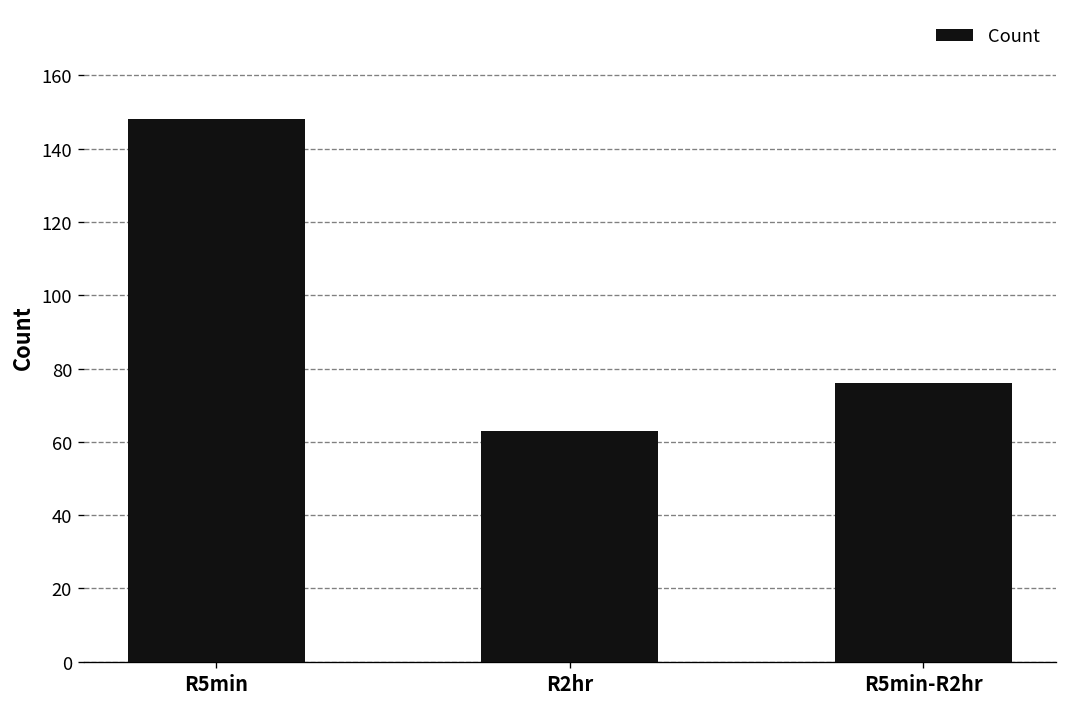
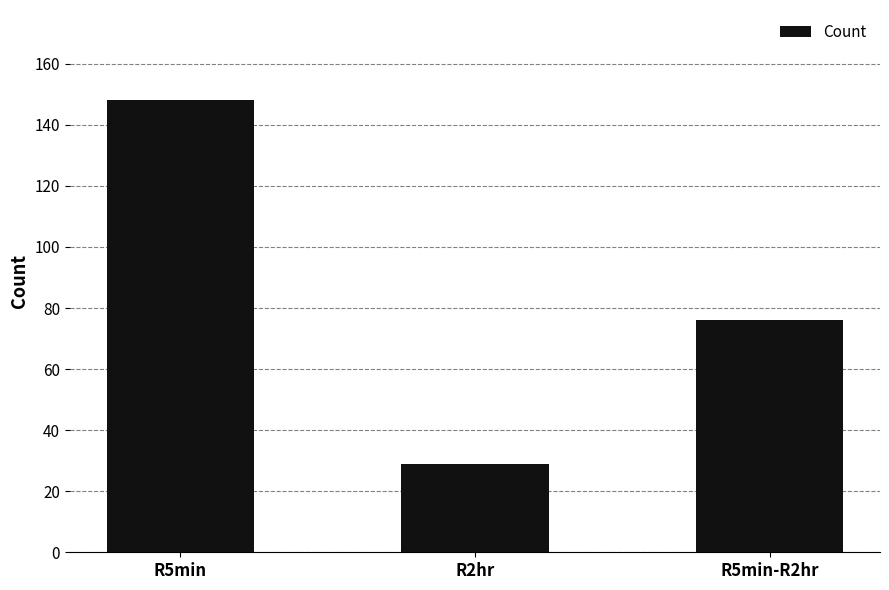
R2hr: 63 -> 29
